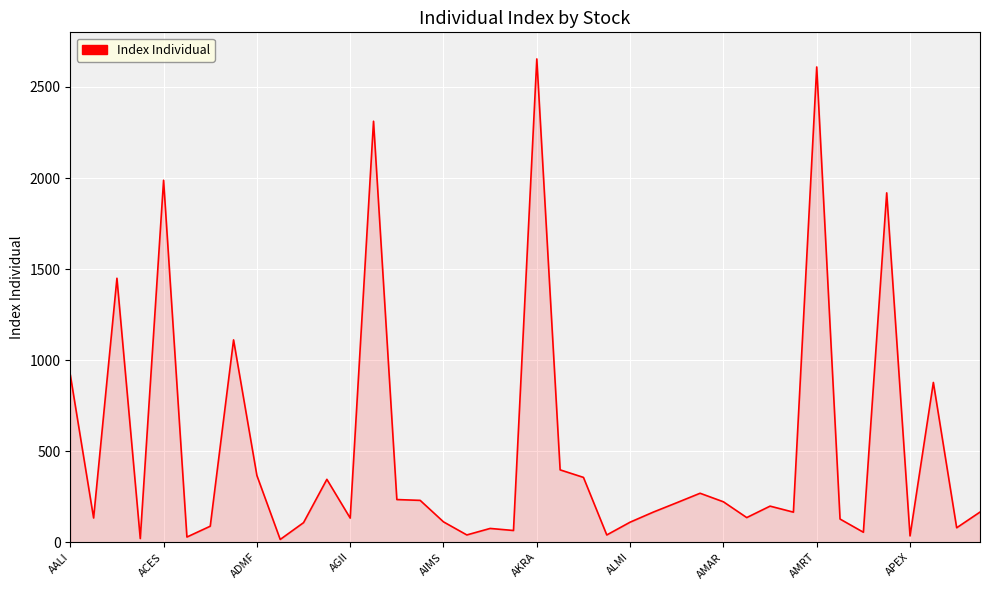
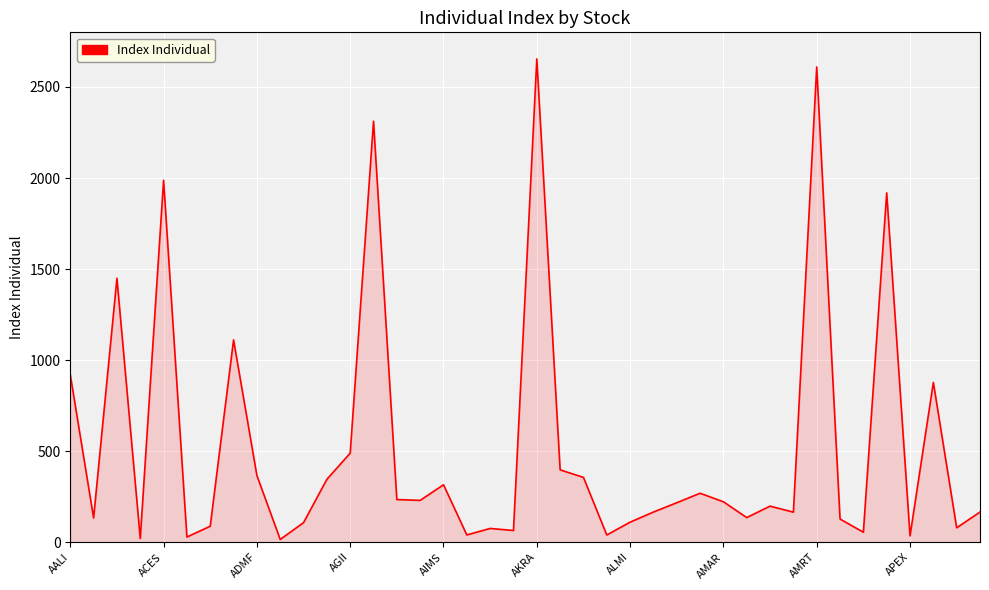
AGII: 130 -> 490
AIMS: 110 -> 320
